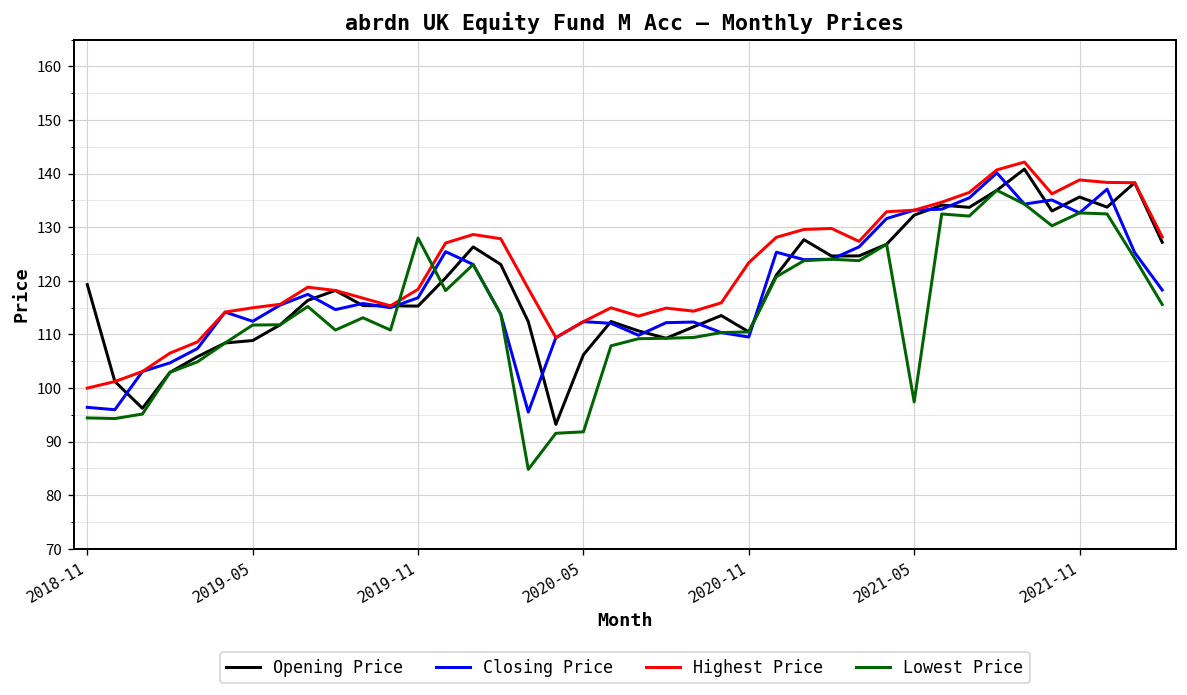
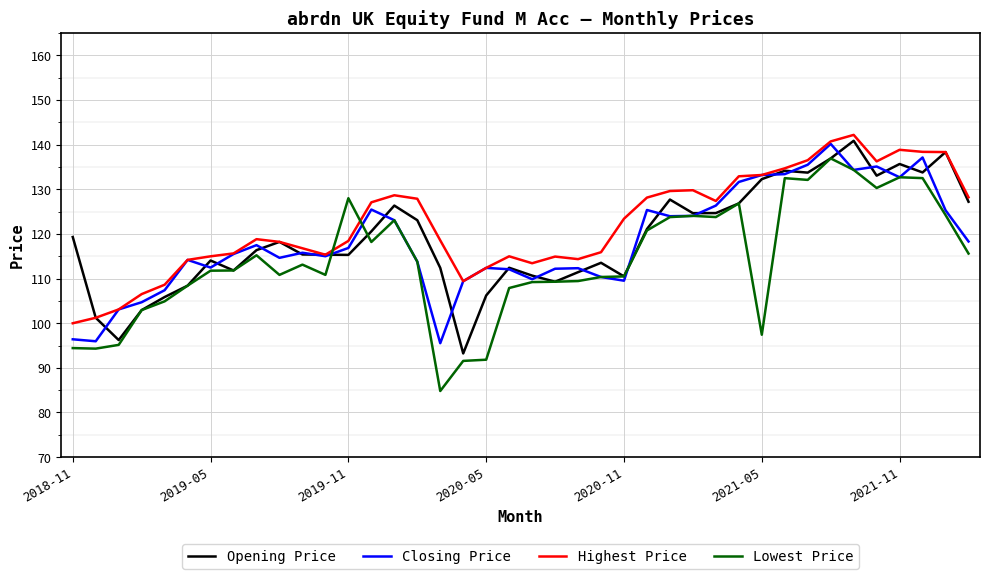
Opening Price, 2019-05: 109 -> 114
